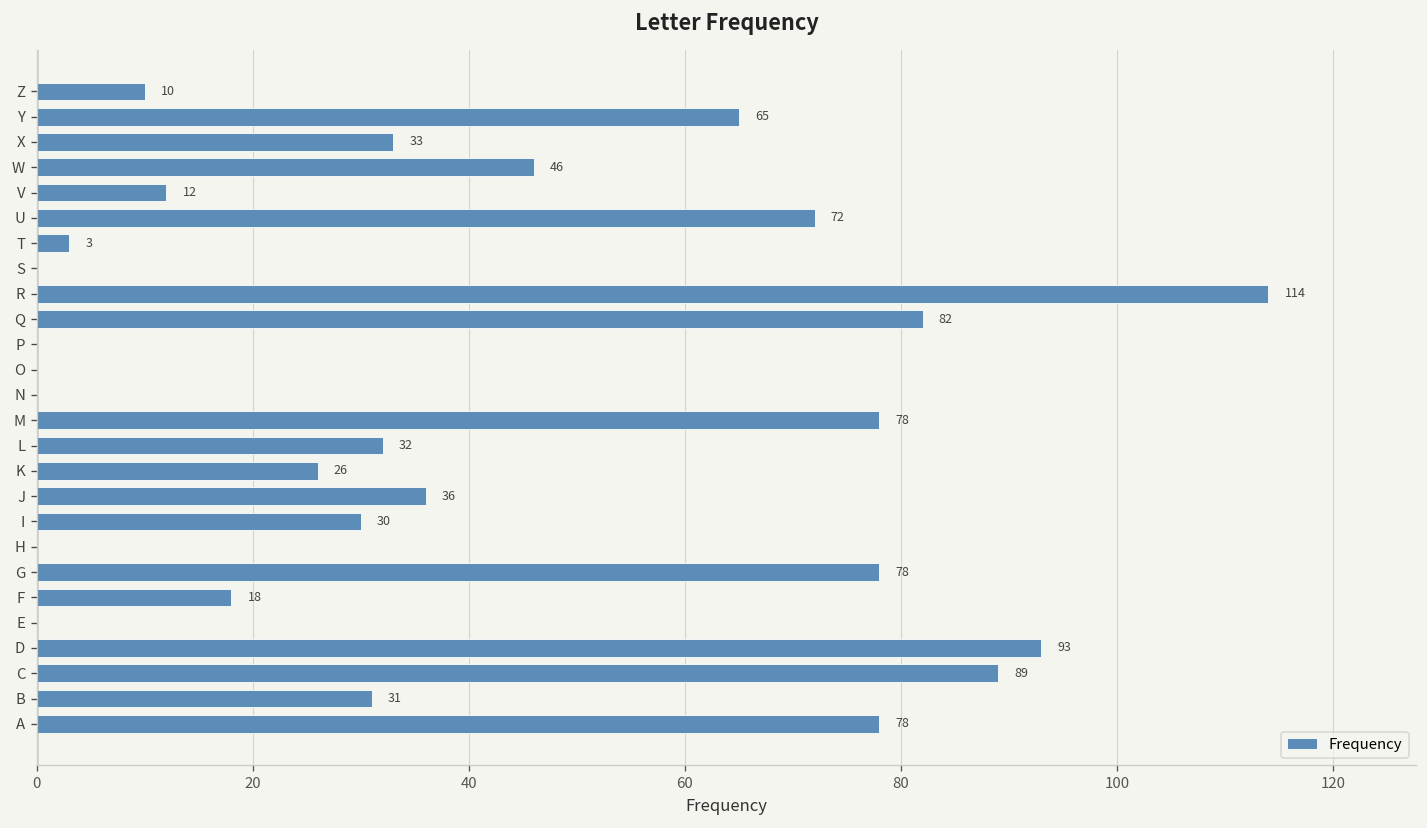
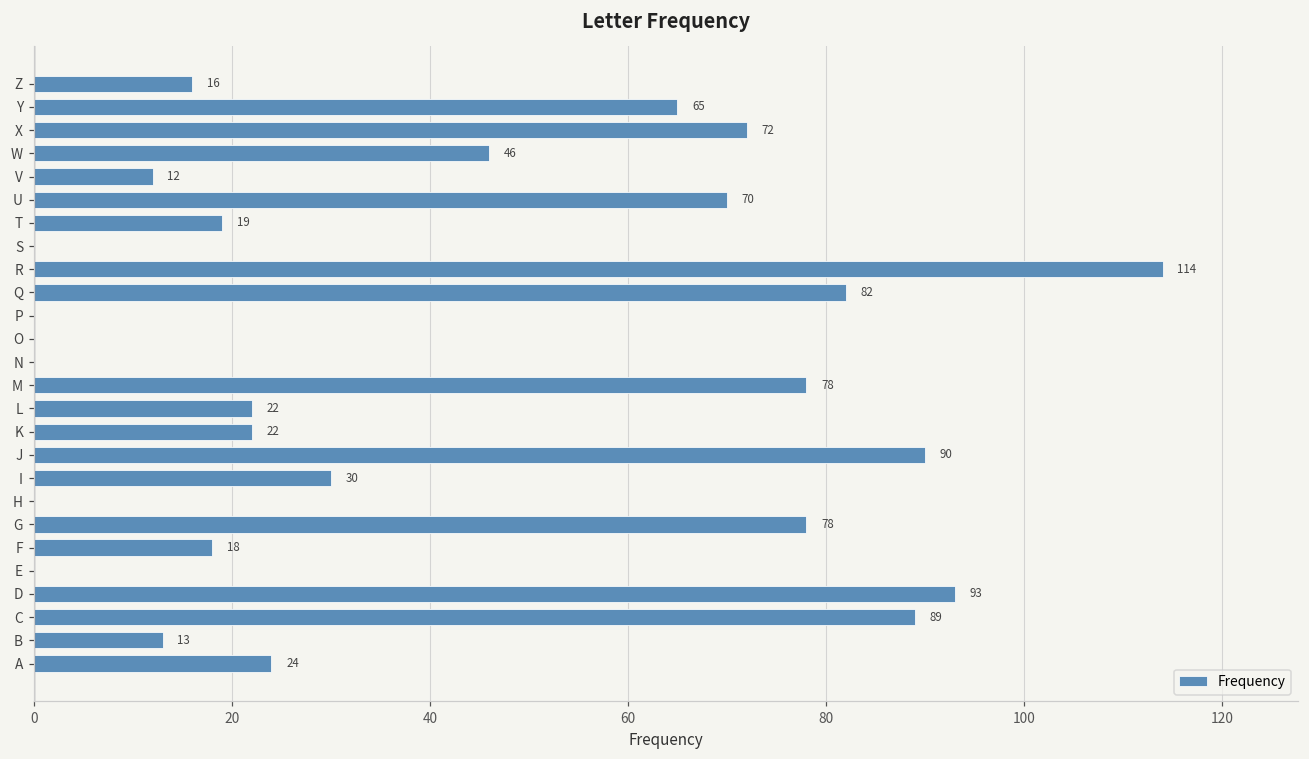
Z: 10 -> 16
X: 33 -> 72
U: 72 -> 70
T: 3 -> 19
L: 32 -> 22
K: 26 -> 22
J: 36 -> 90
B: 31 -> 13
A: 78 -> 24
